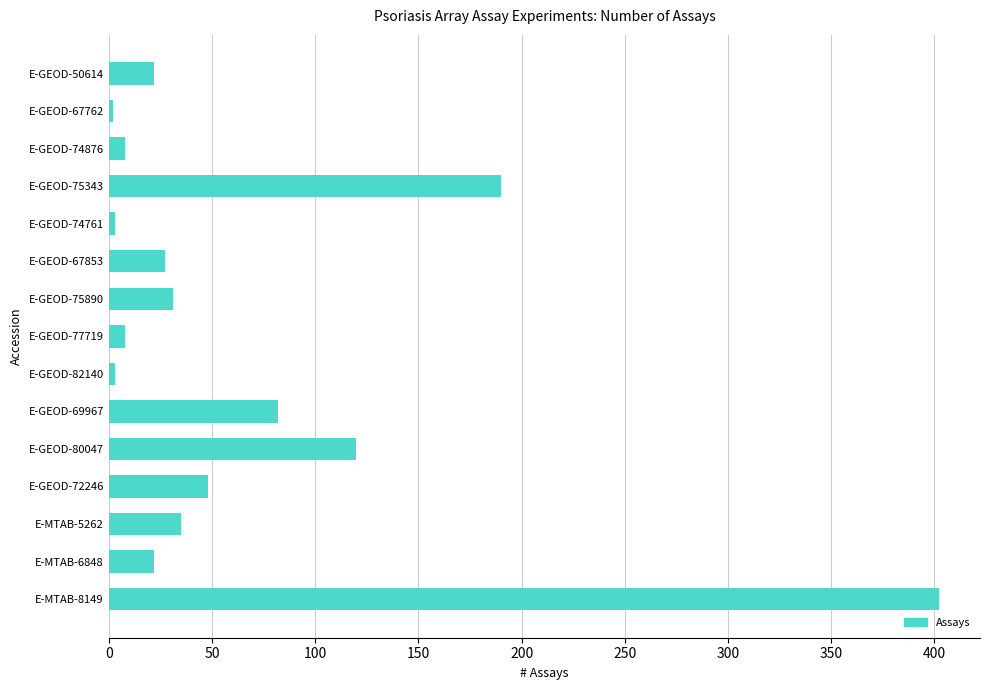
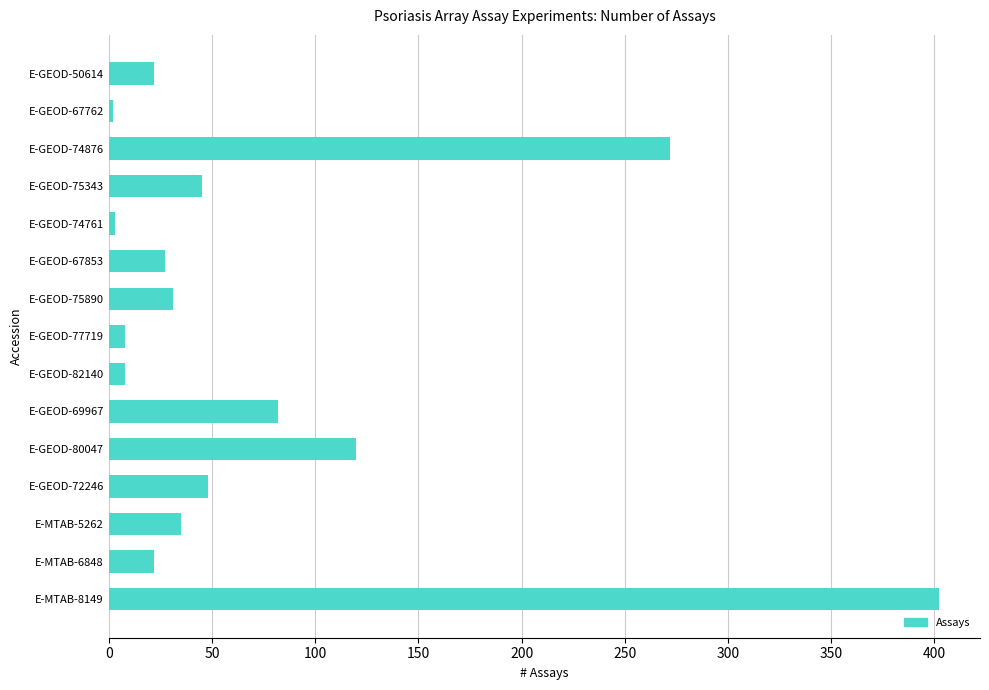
E-GEOD-74876: 8 -> 272
E-GEOD-75343: 190 -> 45
E-GEOD-82140: 3 -> 8
